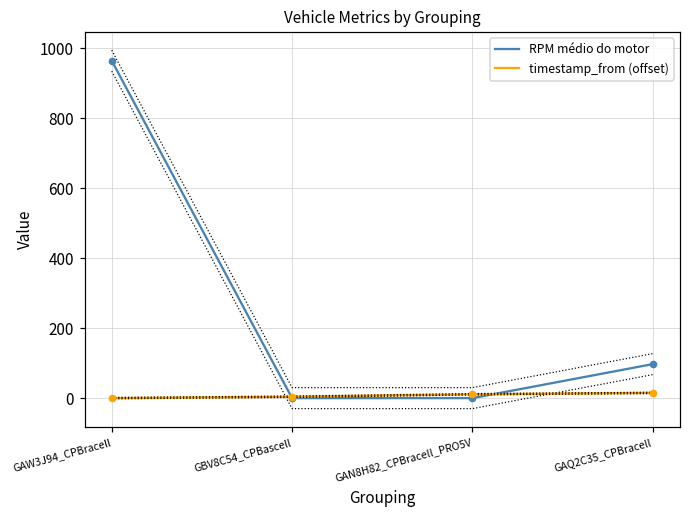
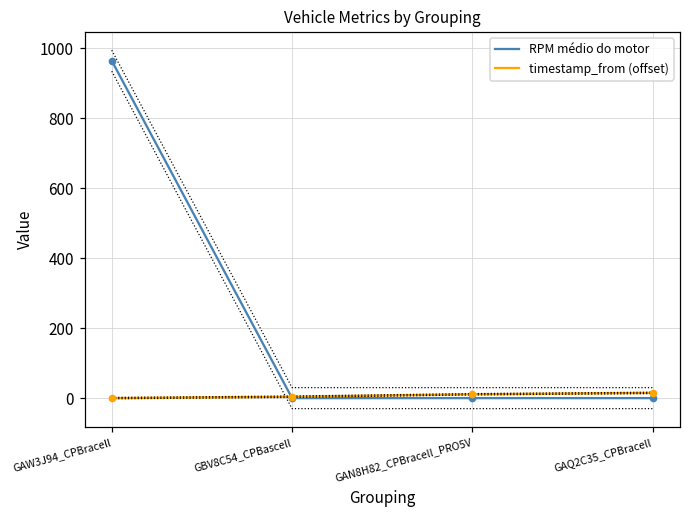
RPM médio do motor, GAQ2C35_CPBracell: 100 -> 0
